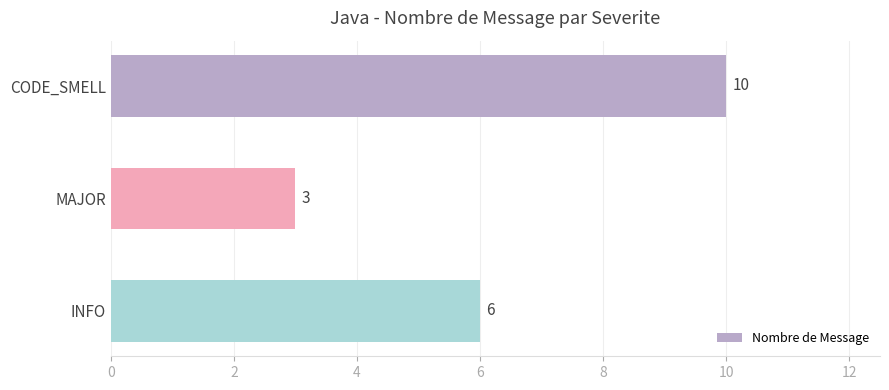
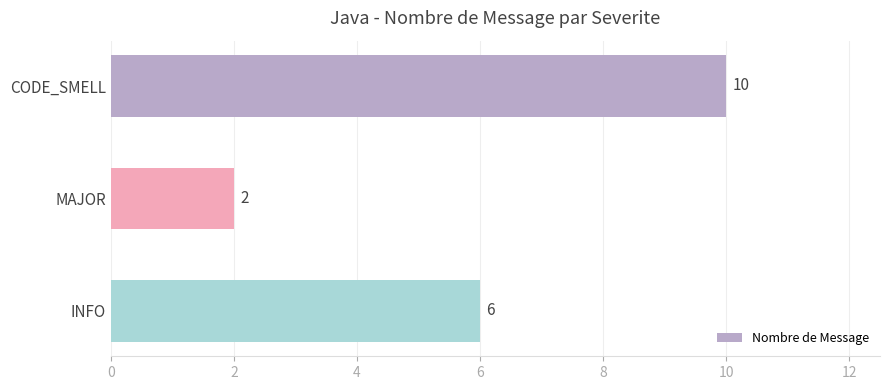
MAJOR: 3 -> 2
